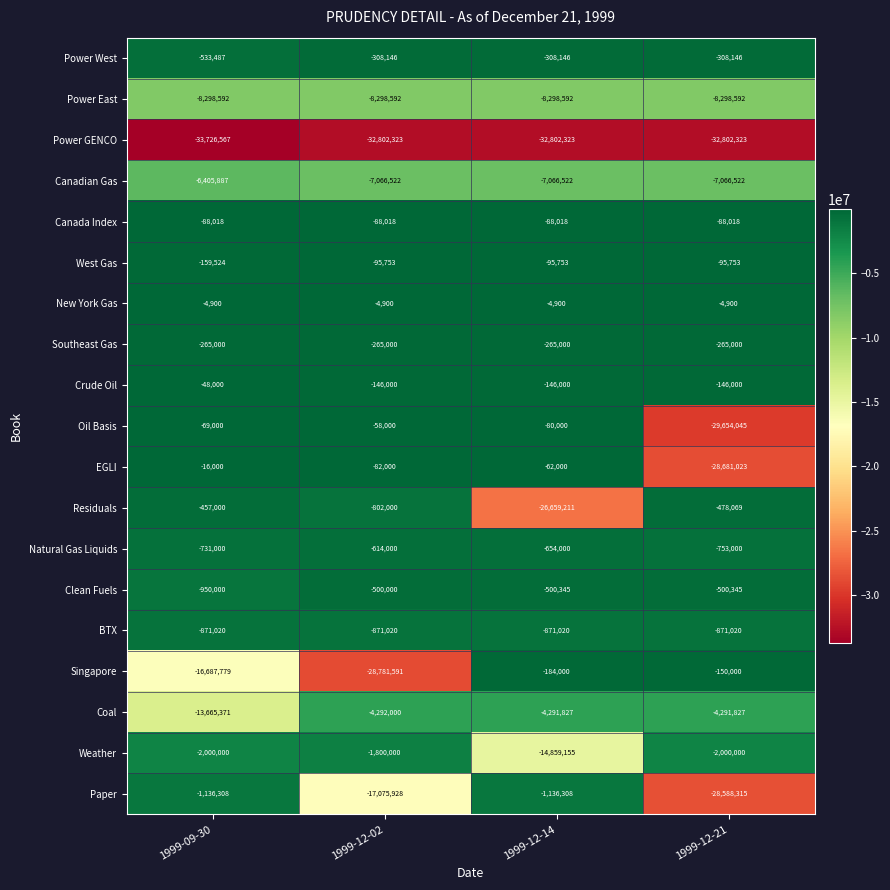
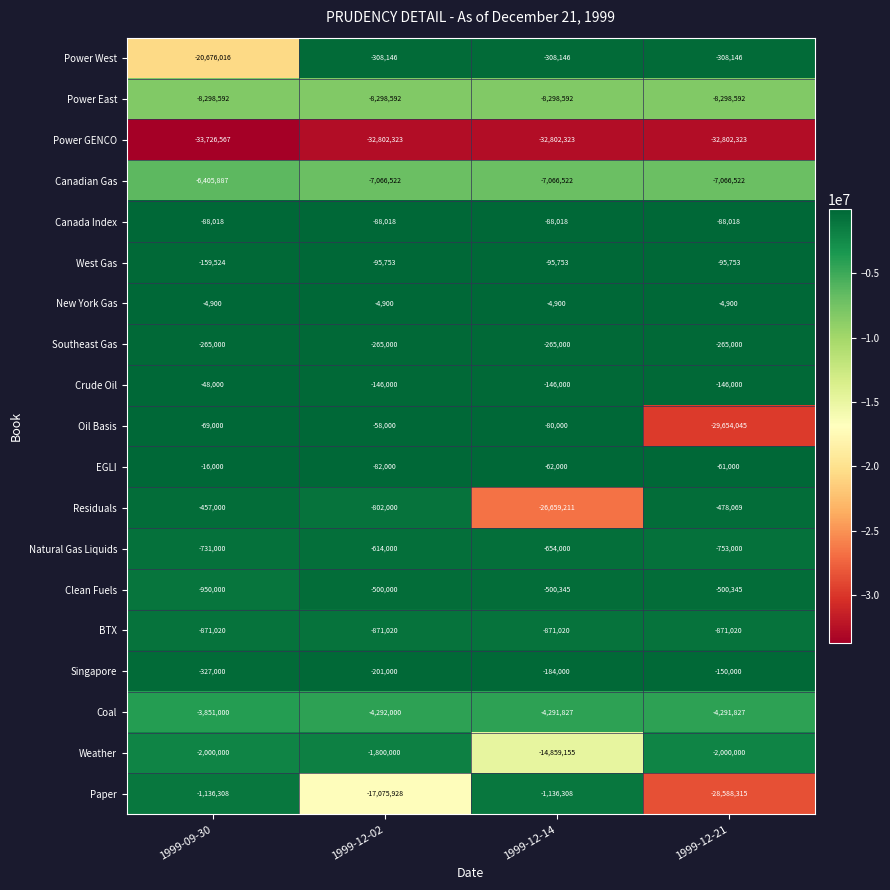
Power West, 1999-09-30: -533,487 -> -20,676,016
EGLI, 1999-12-21: -28,681,023 -> -61,000
Singapore, 1999-09-30: -16,687,779 -> -327,000
Singapore, 1999-12-02: -28,781,591 -> -201,000
Coal, 1999-09-30: -13,665,371 -> -3,851,000
